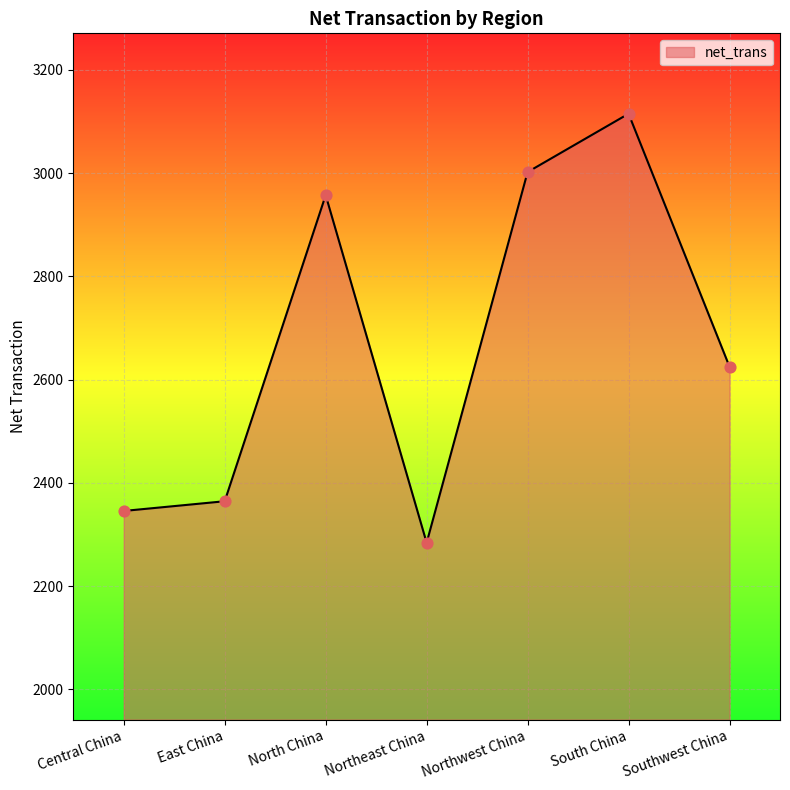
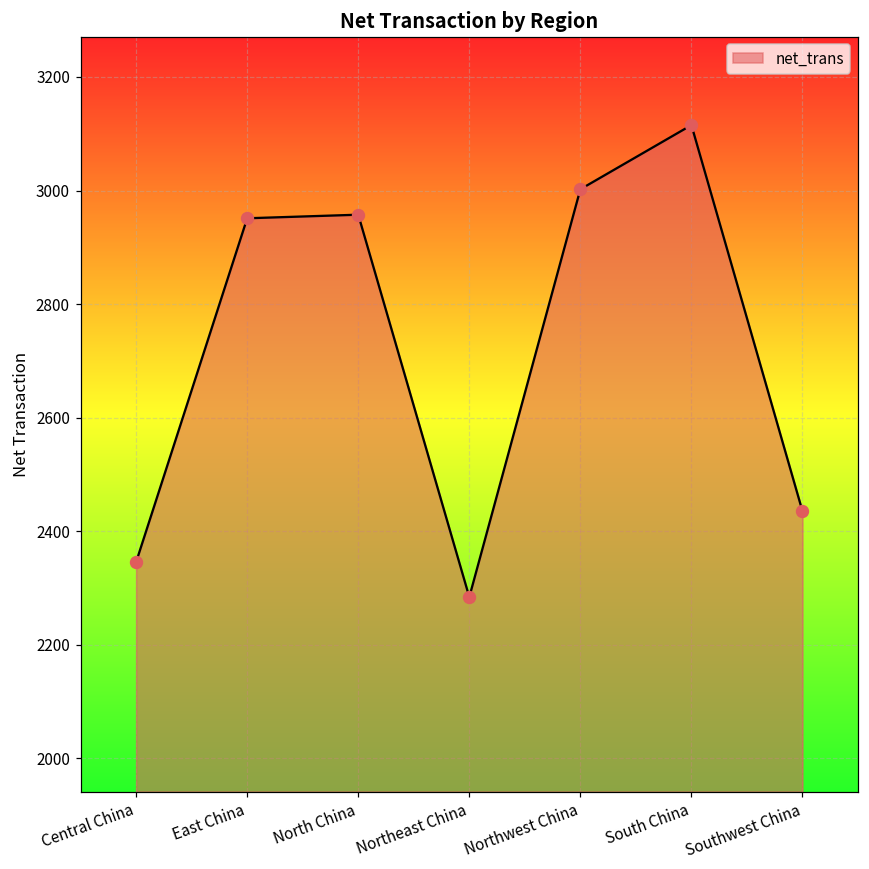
East China: 2360 -> 2950
Southwest China: 2630 -> 2440
